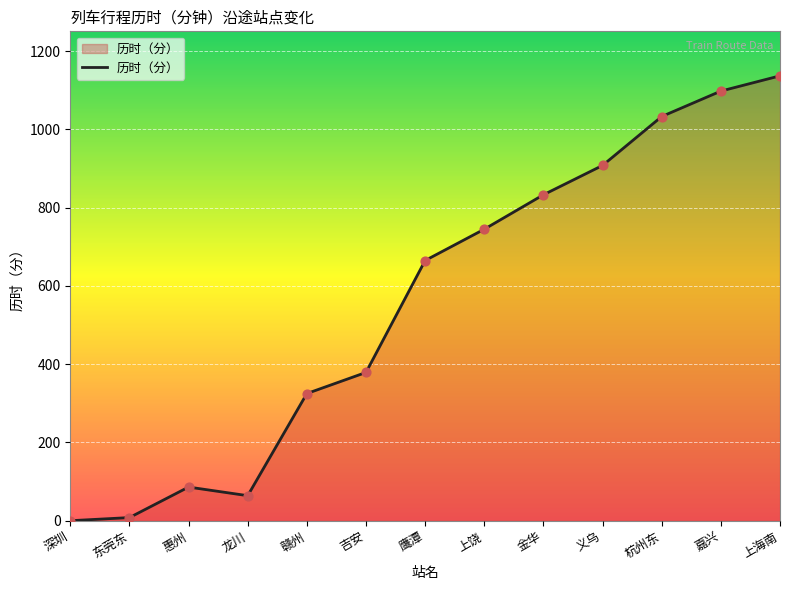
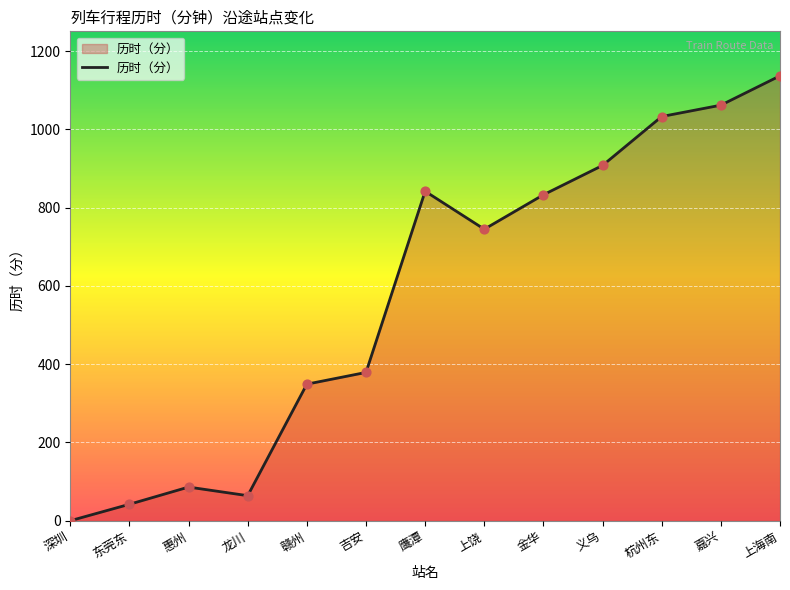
东莞东: 10 -> 40
赣州: 330 -> 350
鹰潭: 670 -> 840
嘉兴: 1100 -> 1060
